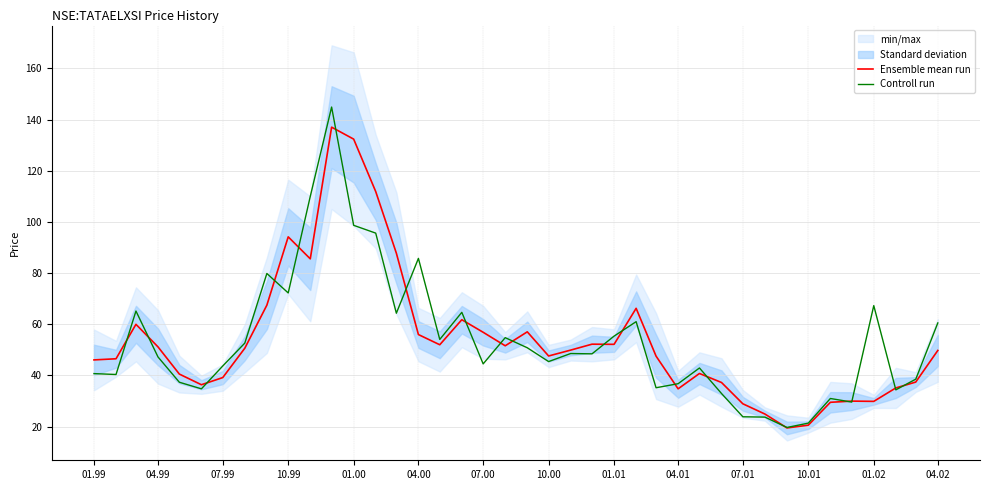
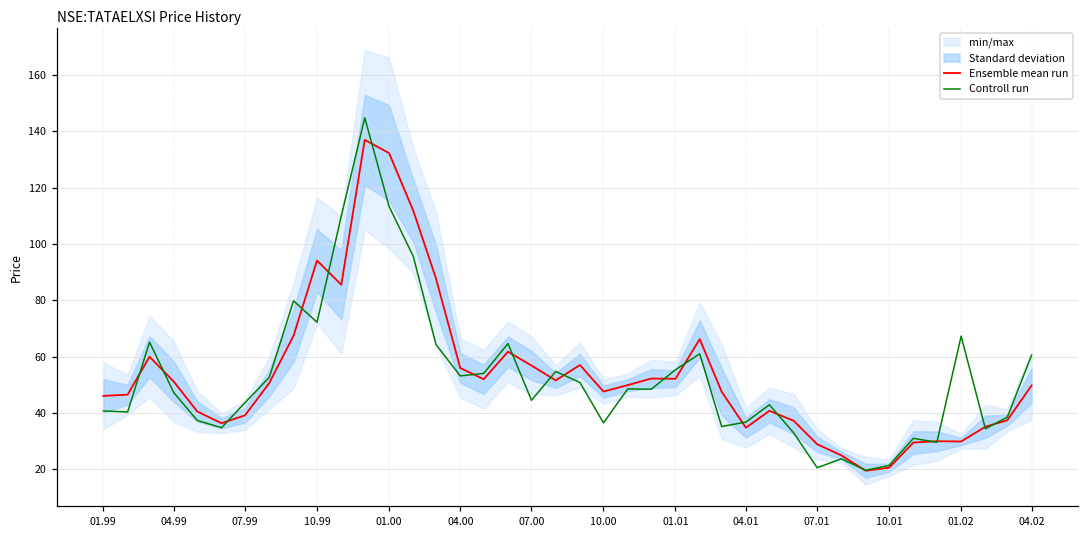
Controll run, 01.00: 99 -> 113
Controll run, 04.00: 86 -> 53
Controll run, 10.00: 45 -> 36
Controll run, 07.01: 24 -> 21
